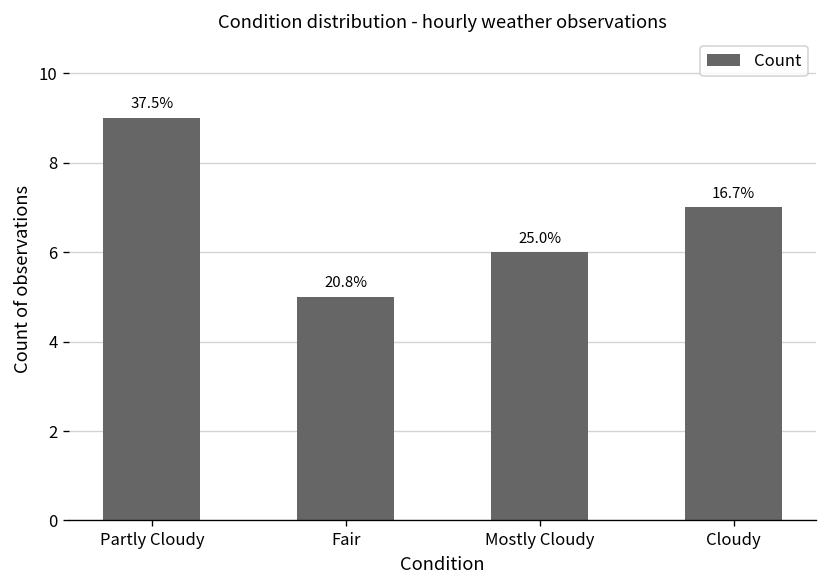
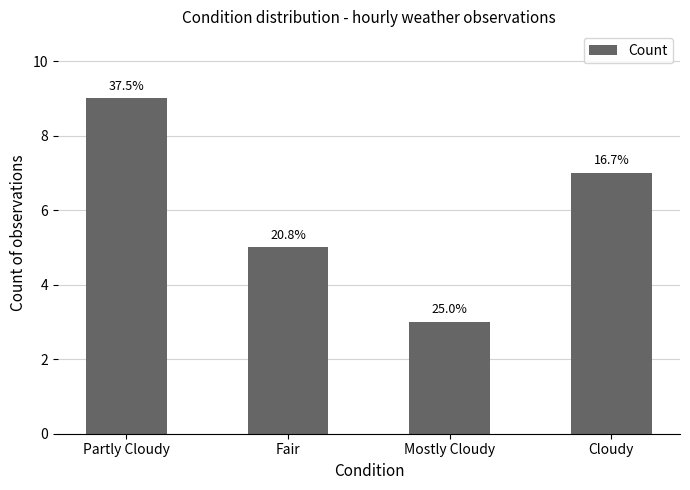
Mostly Cloudy: 6 -> 3
